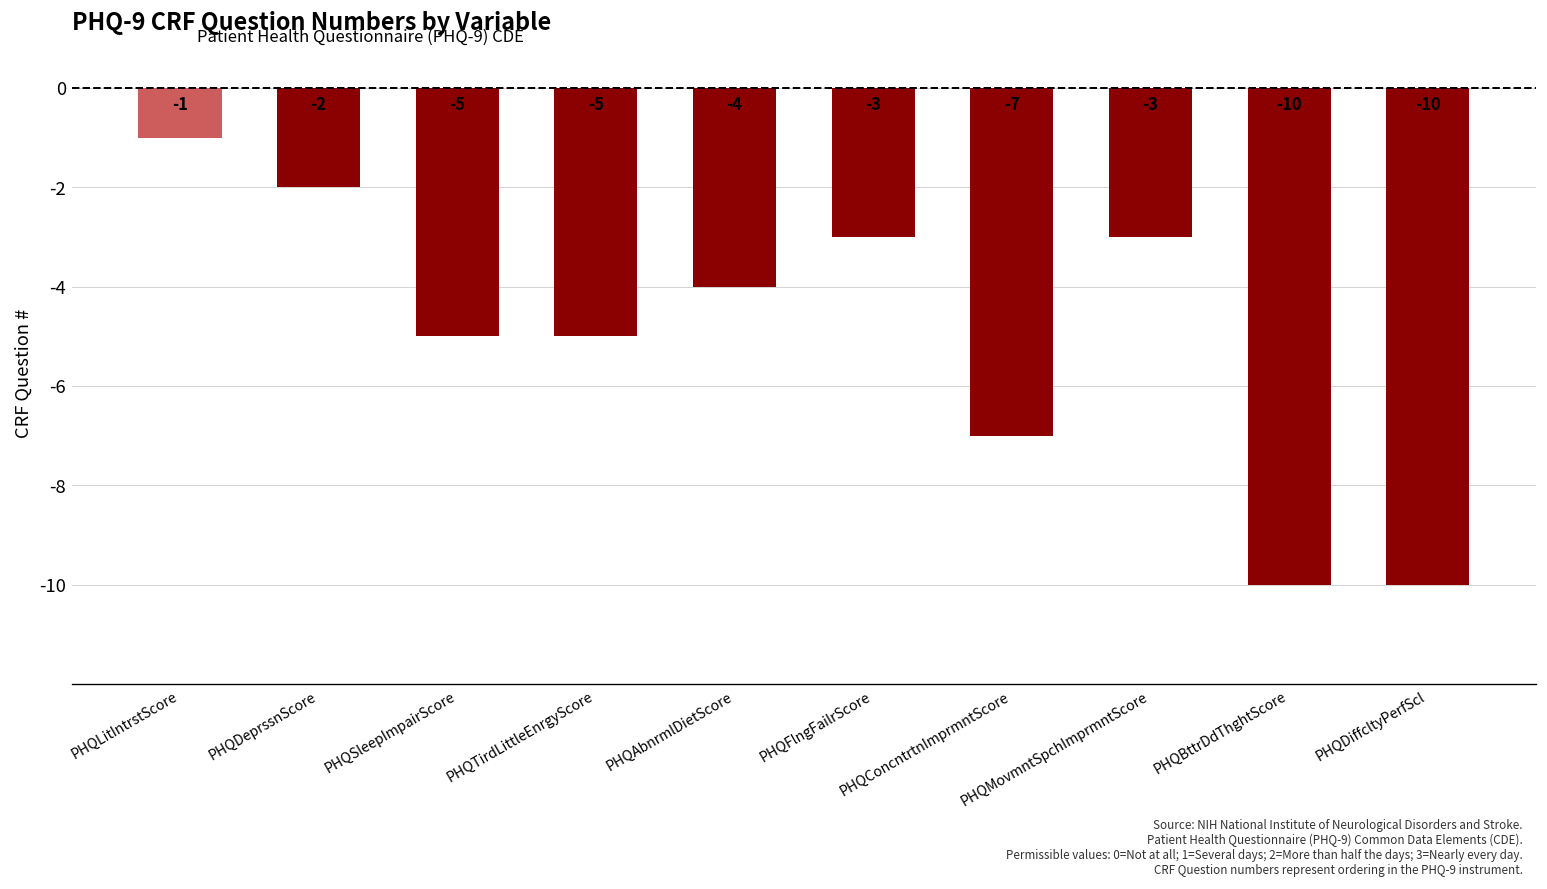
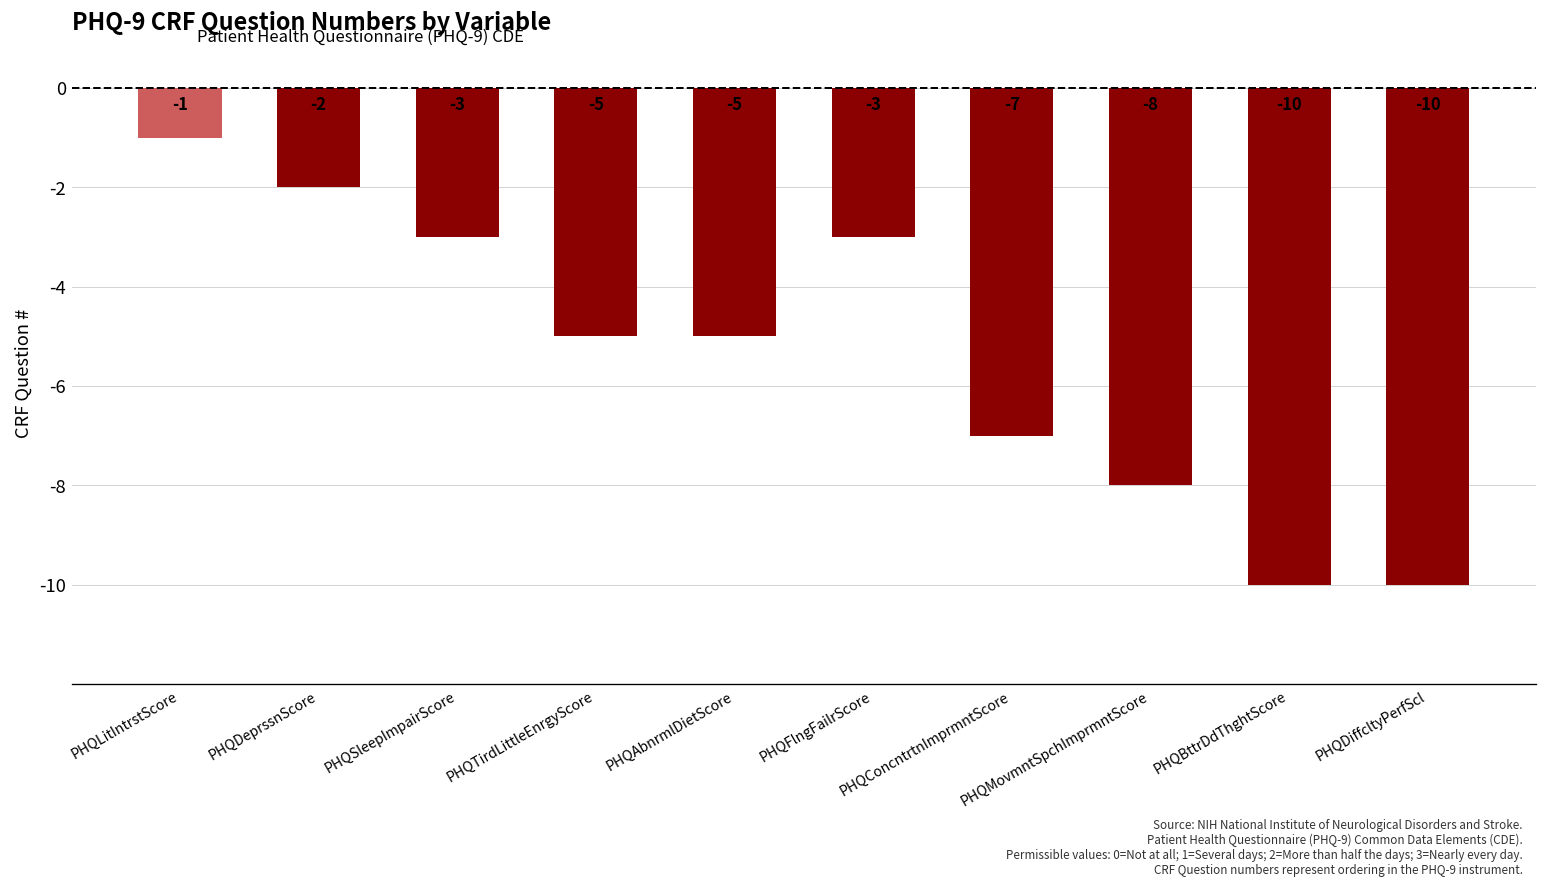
PHQSleepImpairScore: -5 -> -3
PHQAbnrmlDietScore: -4 -> -5
PHQMovmntSpchImprmntScore: -3 -> -8
